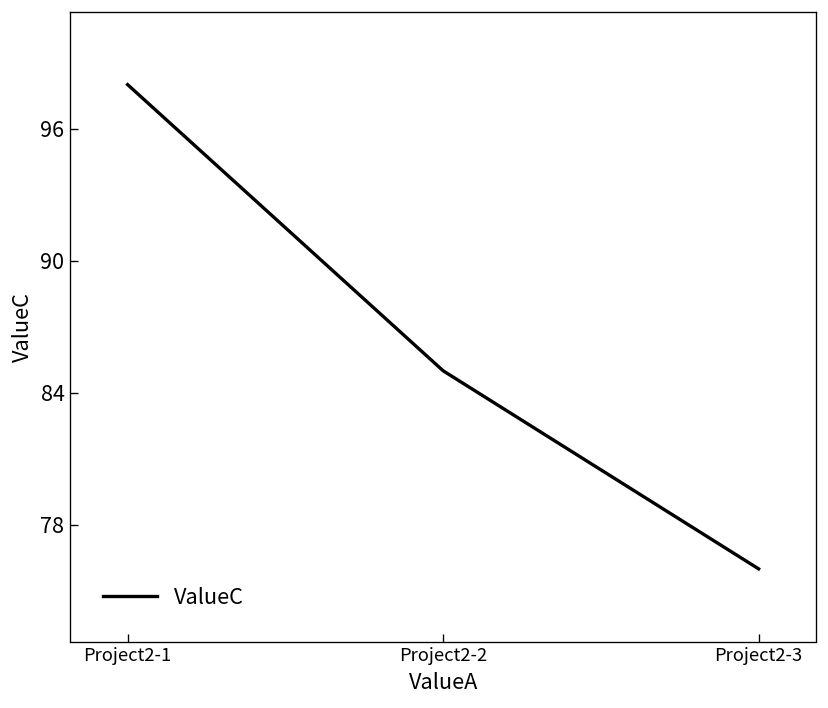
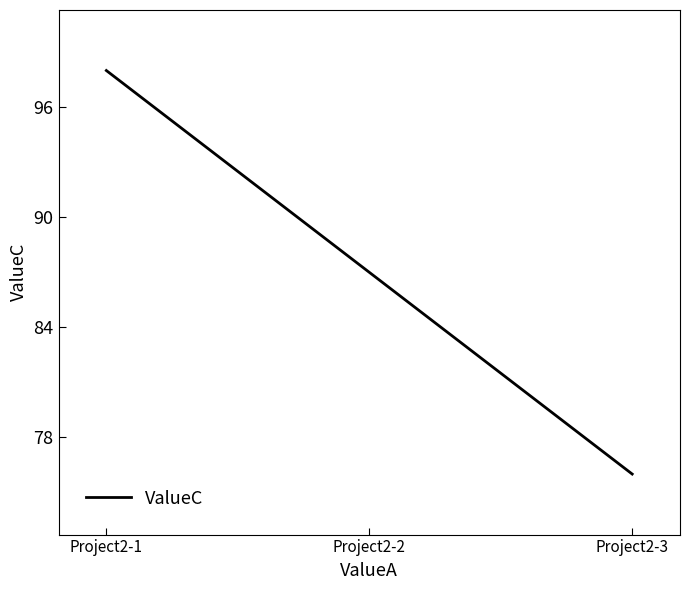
Project2-2: 85 -> 87
